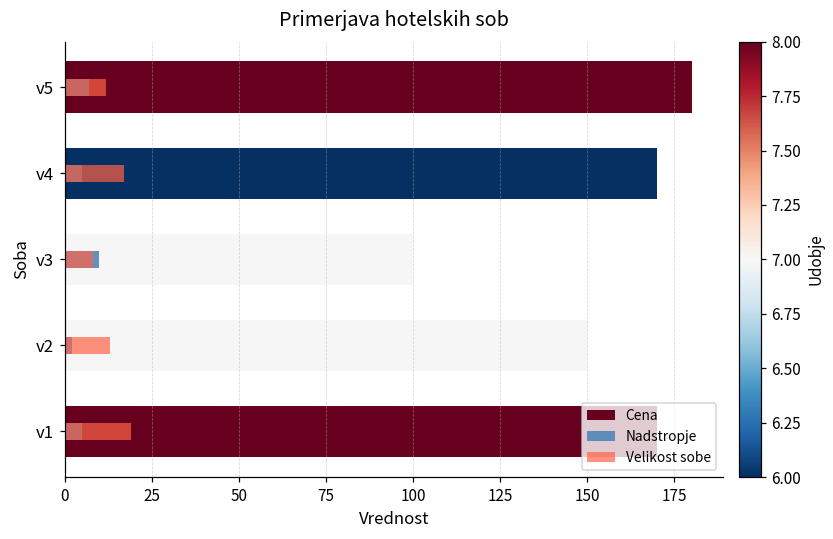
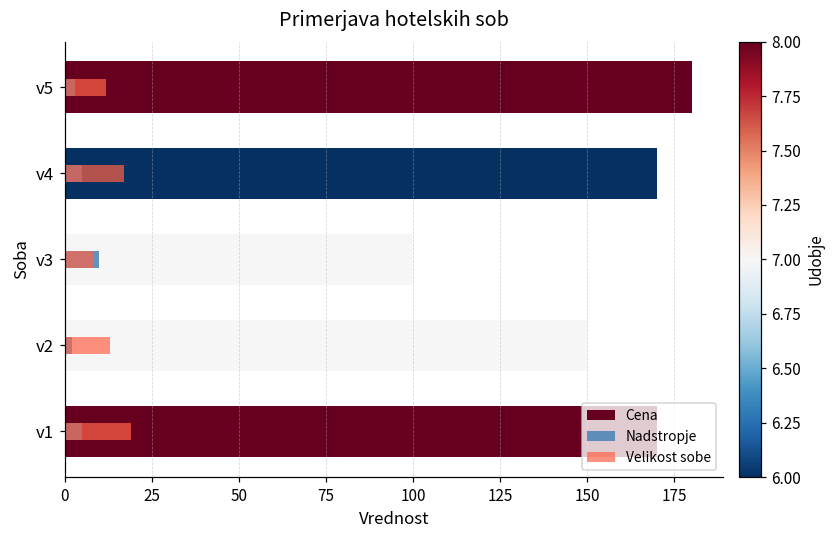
Nadstropje, v5: 7 -> 3
